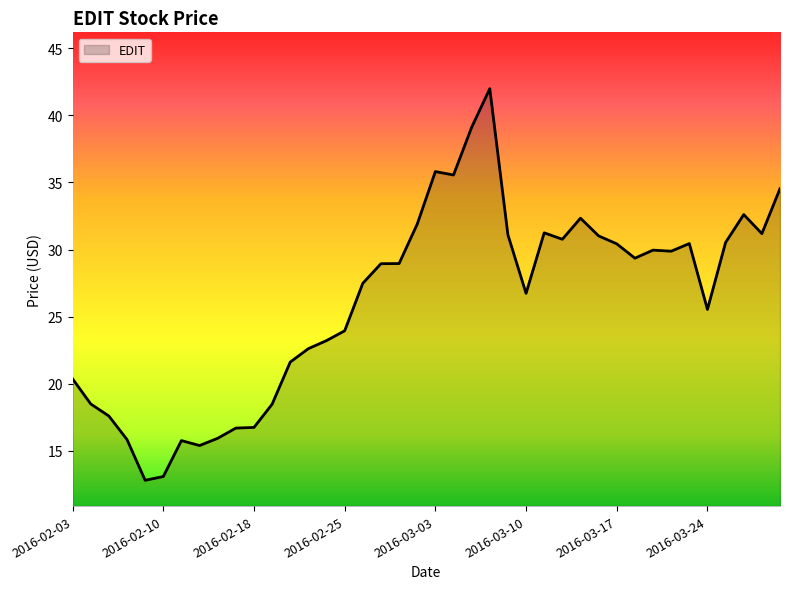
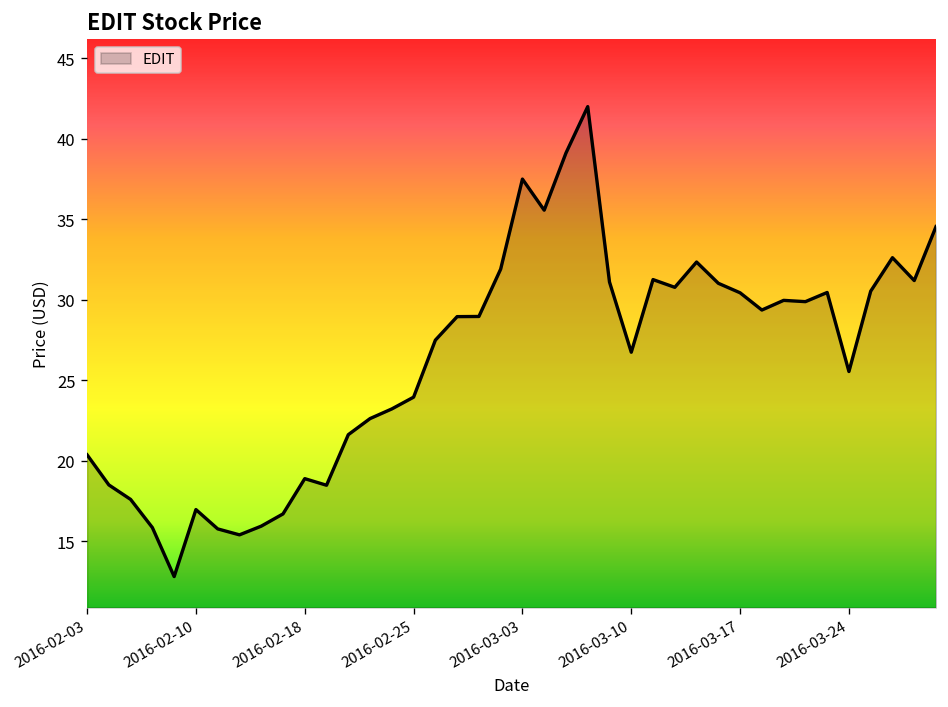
2016-02-10: 13.1 -> 17.0
2016-02-18: 16.8 -> 18.9
2016-03-03: 35.8 -> 37.5
